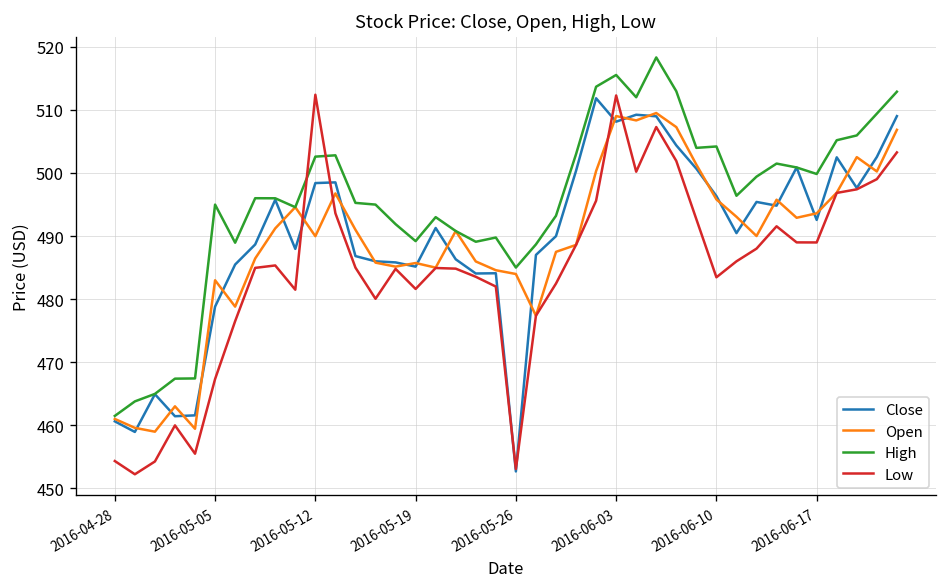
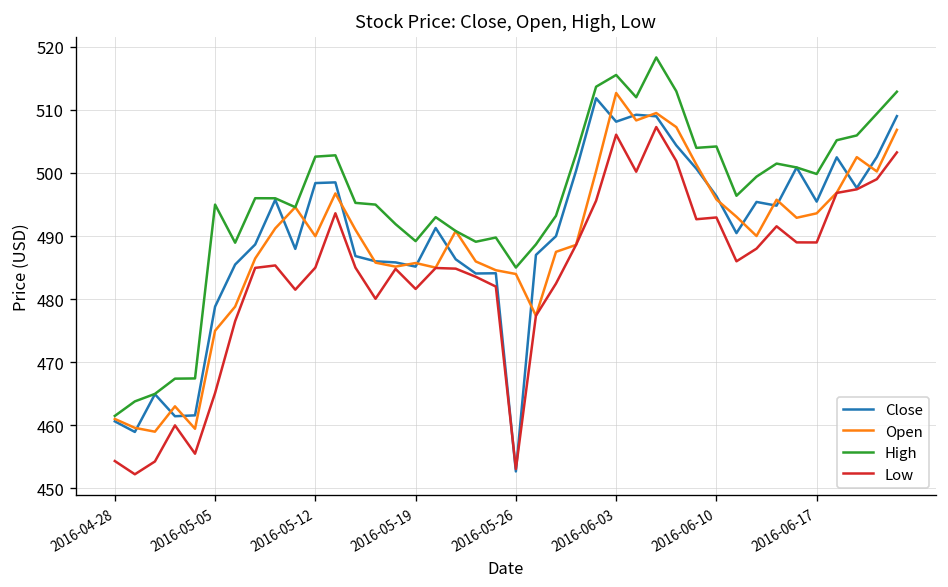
Open, 2016-05-05: 483 -> 475
Low, 2016-05-05: 467 -> 465
Low, 2016-05-12: 512 -> 485
Open, 2016-06-03: 509 -> 513
Low, 2016-06-03: 512 -> 506
Low, 2016-06-10: 483 -> 493
Close, 2016-06-17: 493 -> 495
